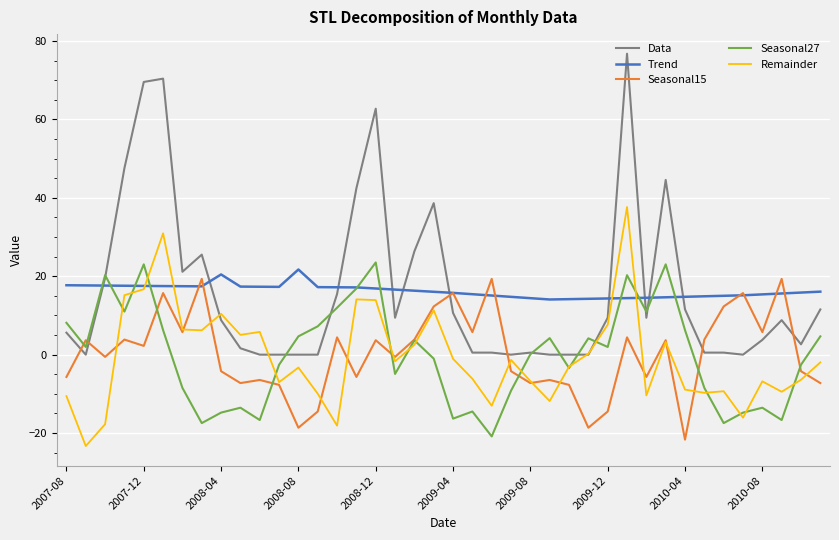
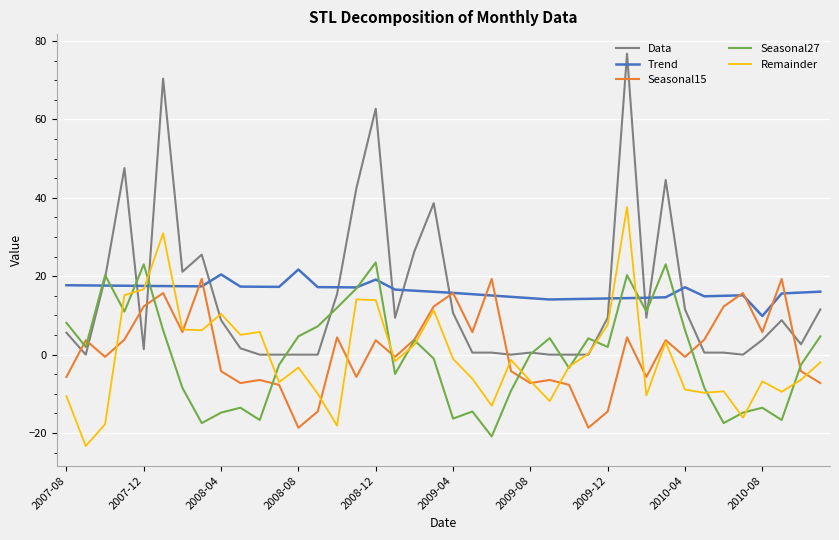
Data, 2007-12: 70 -> 1
Seasonal15, 2007-12: 2 -> 12
Trend, 2008-12: 17 -> 19
Trend, 2010-04: 15 -> 17
Seasonal15, 2010-04: -22 -> -1
Trend, 2010-08: 15 -> 10
